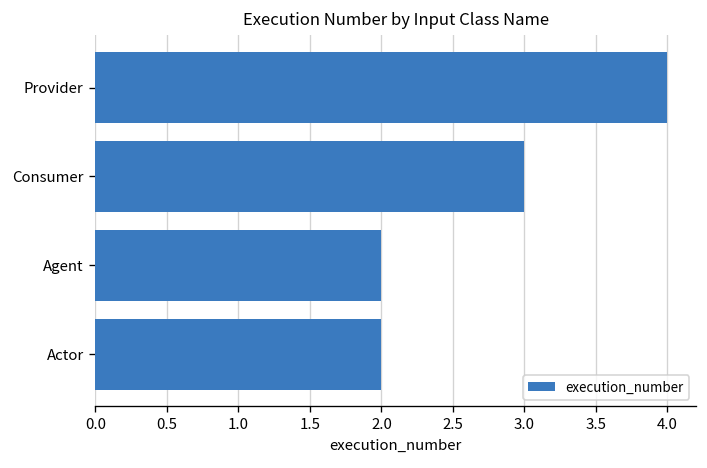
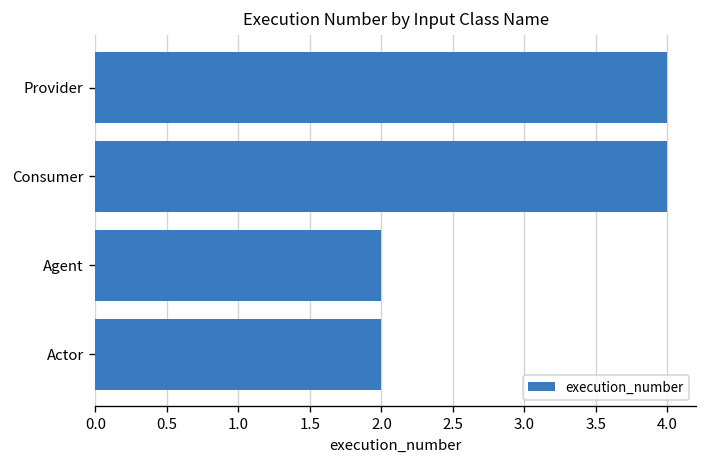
Consumer: 3 -> 4
